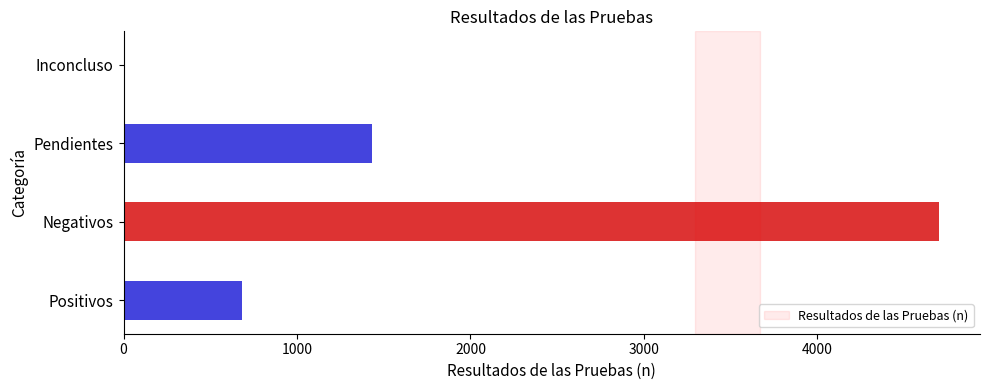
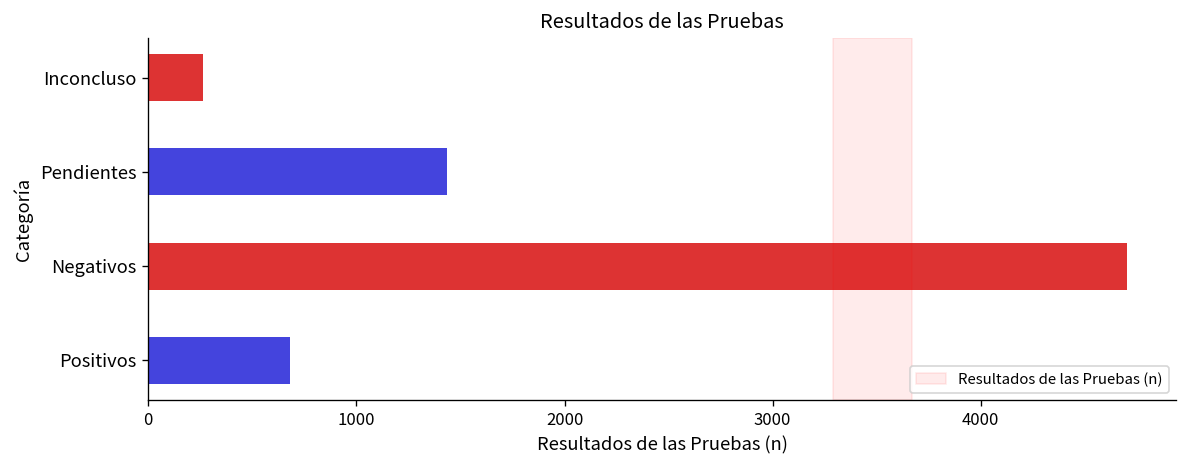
Inconcluso: 10 -> 260
